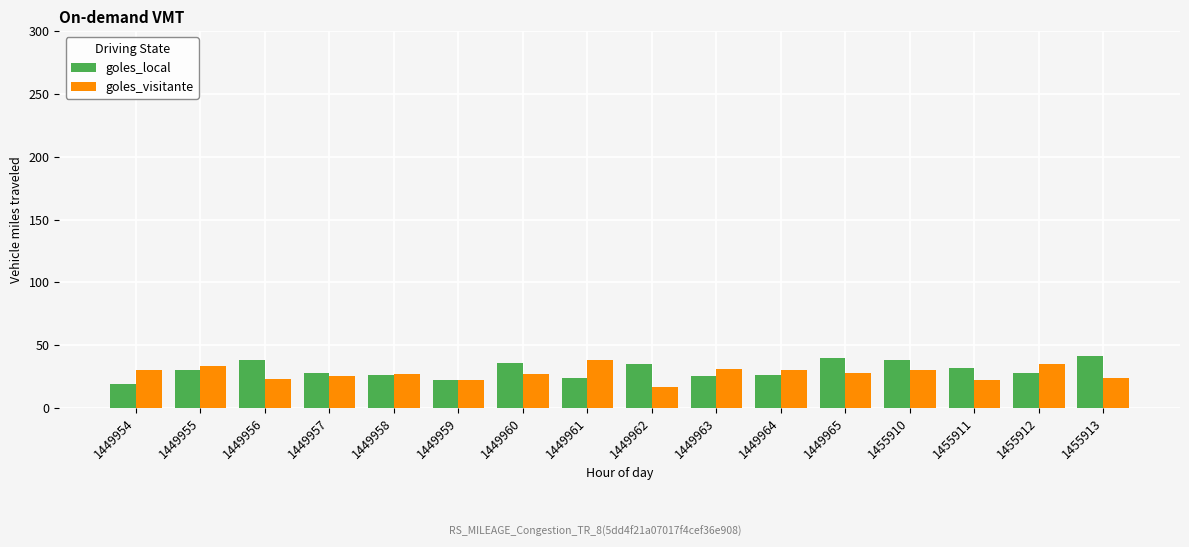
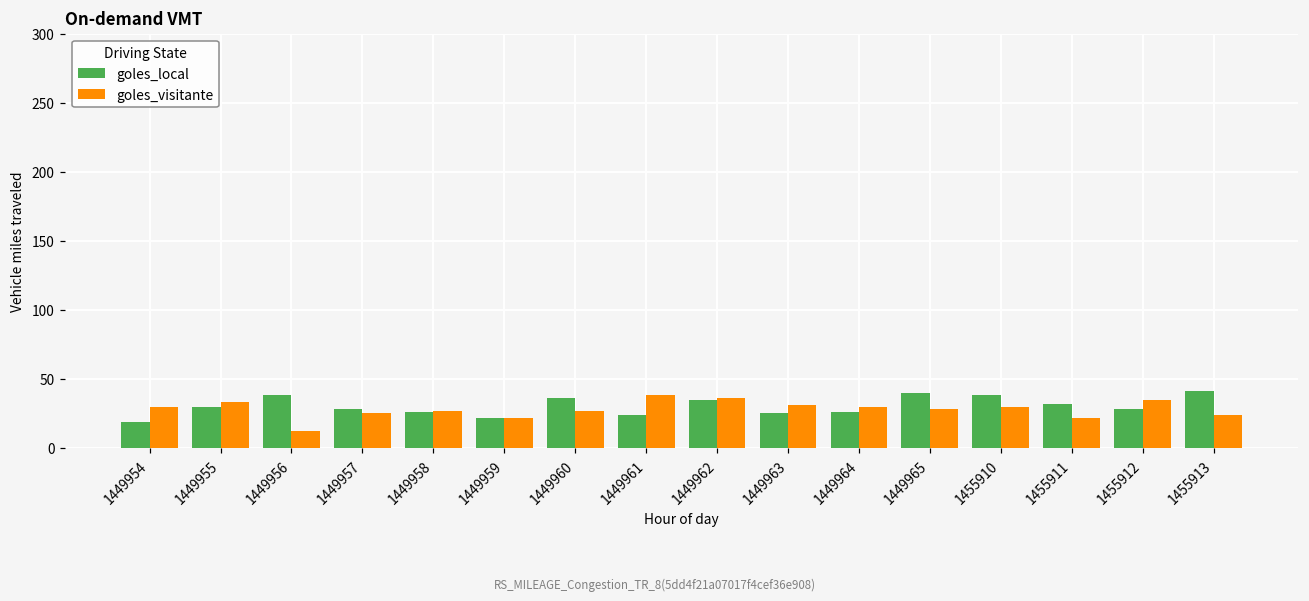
goles_visitante, 1449956: 23 -> 12
goles_visitante, 1449962: 17 -> 36
